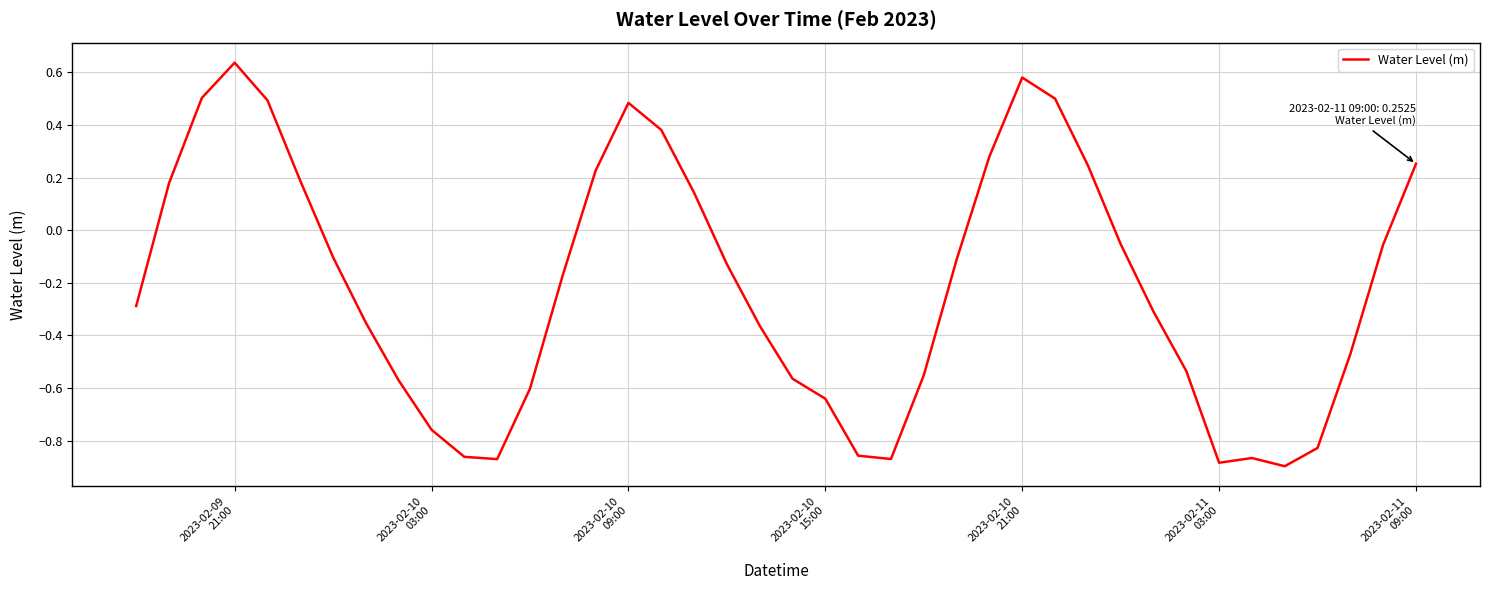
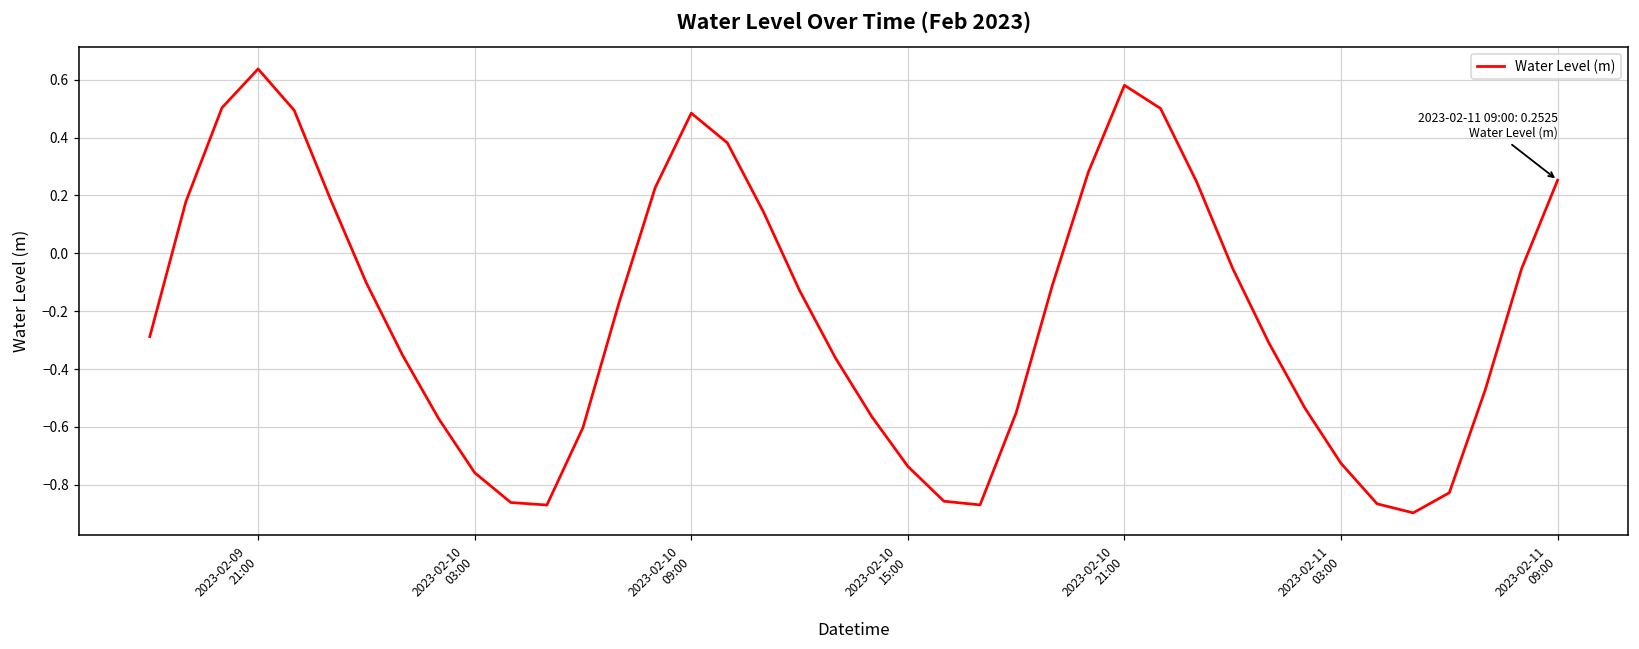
2023-02-10 15:00: -0.64 -> -0.74
2023-02-11 03:00: -0.88 -> -0.73
